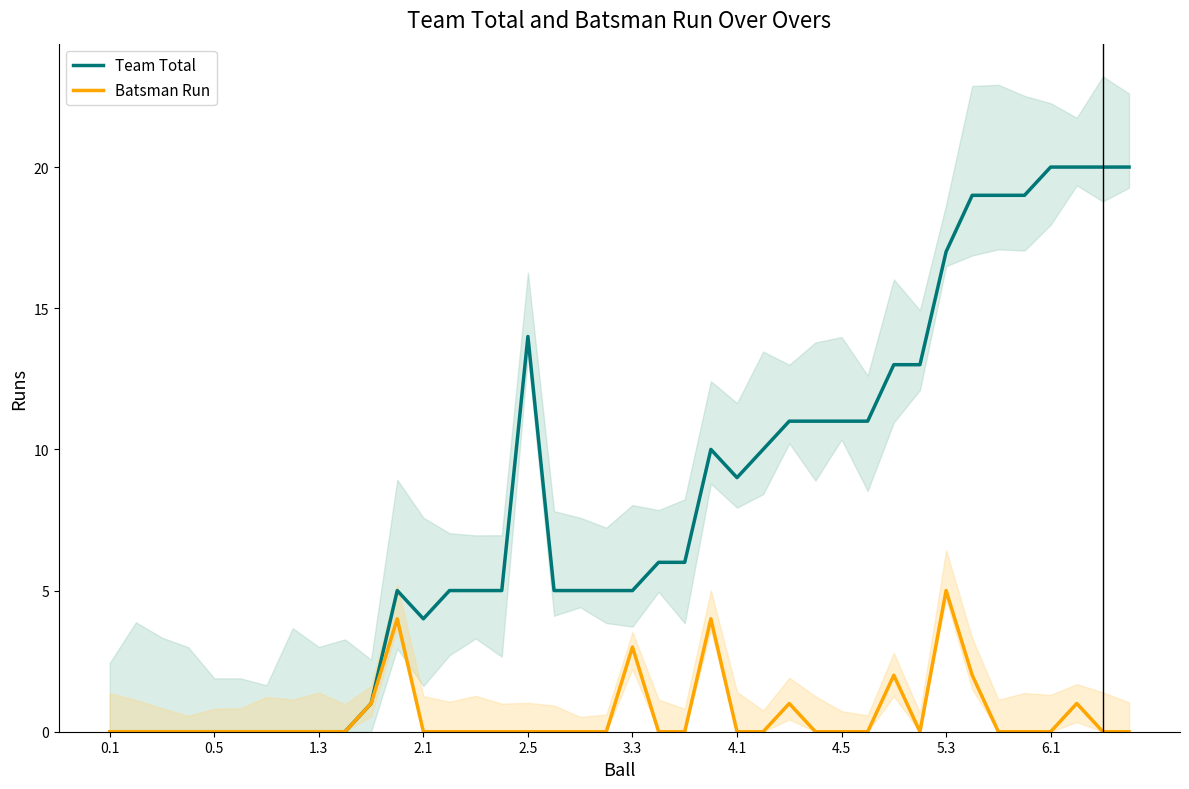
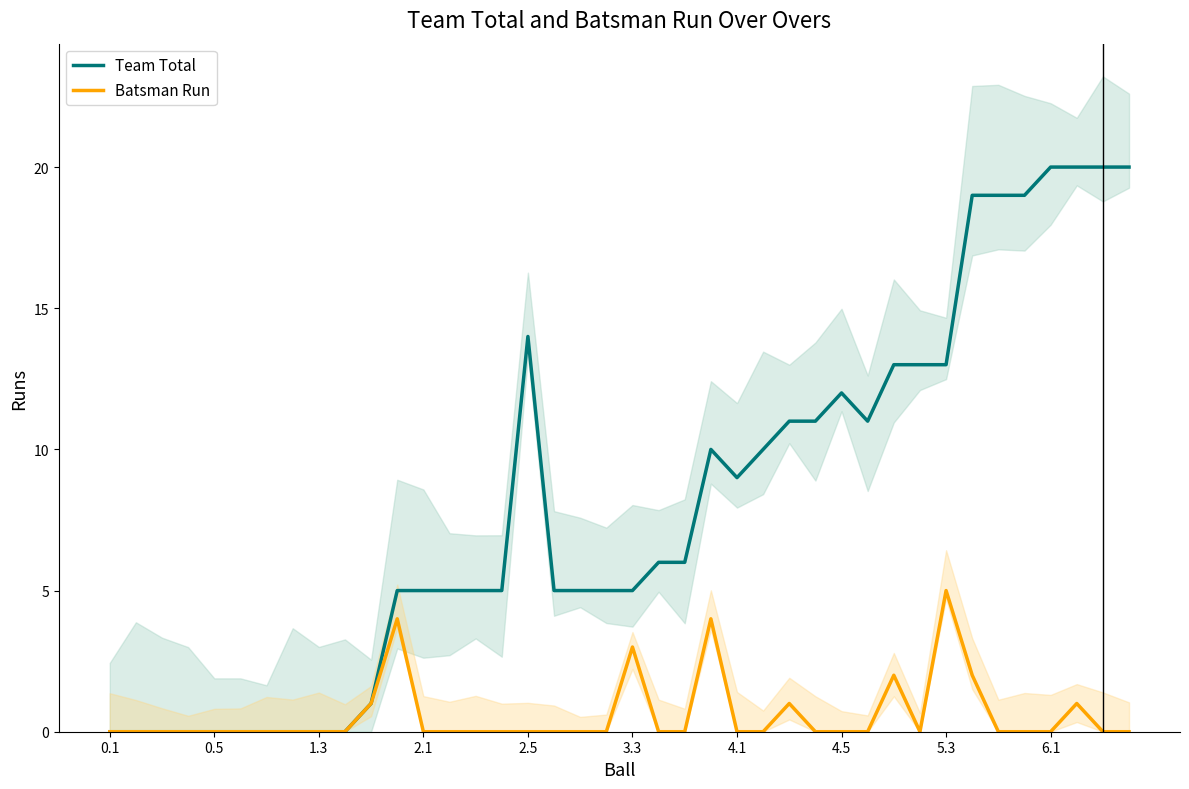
Team Total, 2.1: 4 -> 5
Team Total, 4.5: 11 -> 12
Team Total, 5.3: 17 -> 13
